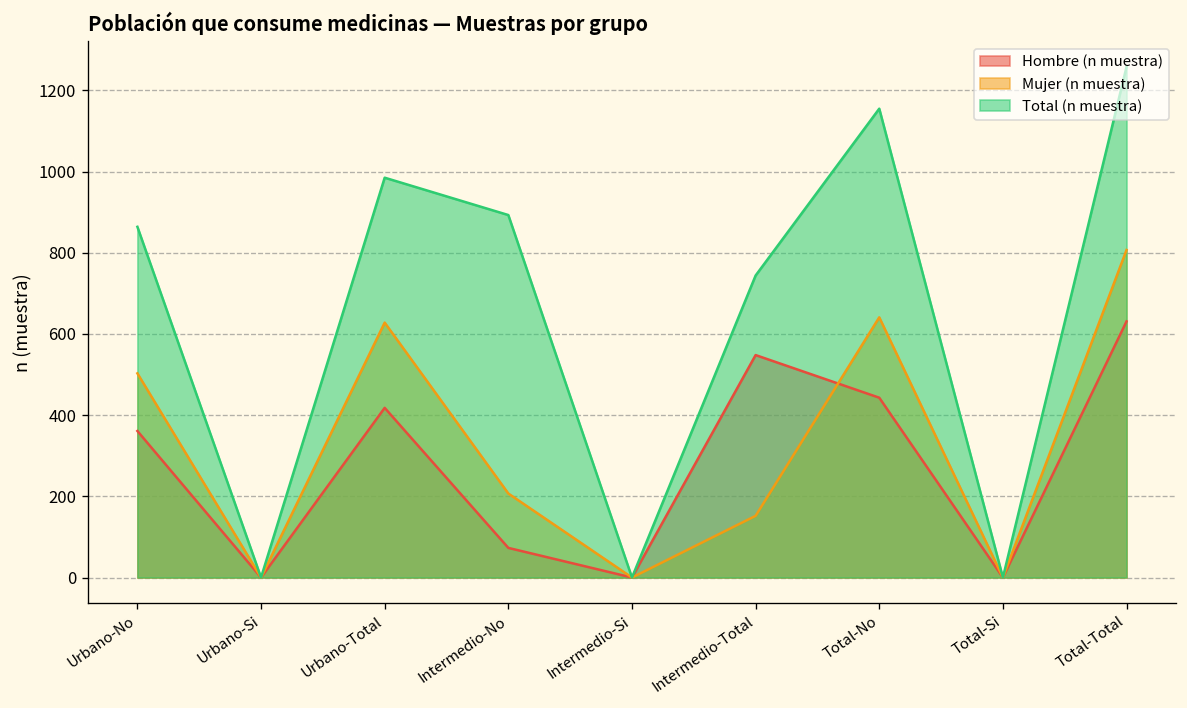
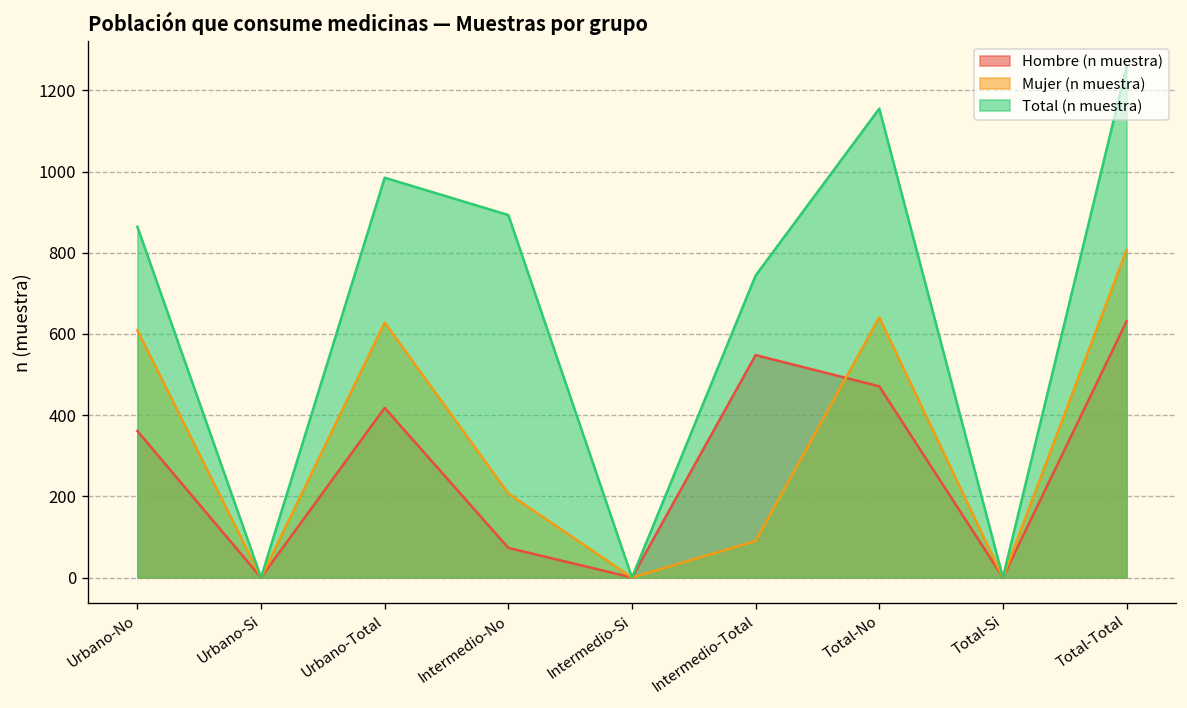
Mujer (n muestra), Urbano-No: 500 -> 610
Mujer (n muestra), Intermedio-Total: 150 -> 90
Hombre (n muestra), Total-No: 440 -> 470
